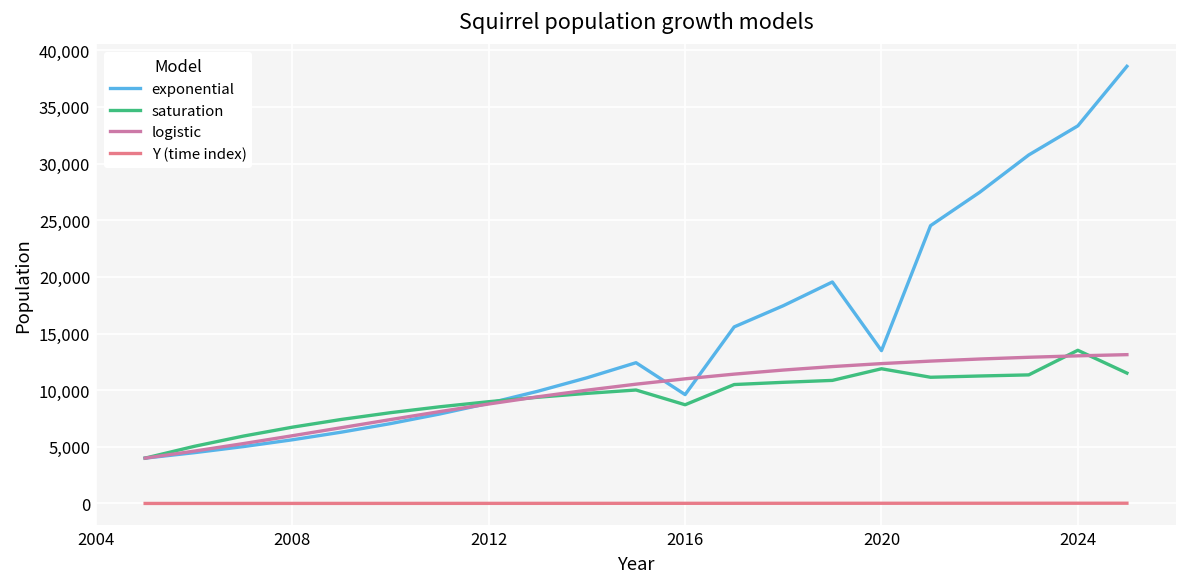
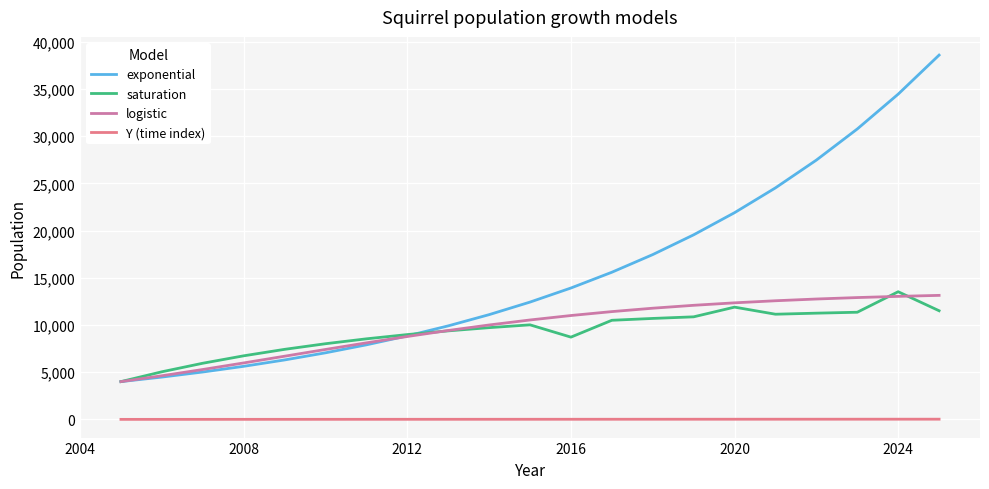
exponential, 2016: 10,000 -> 14,000
exponential, 2020: 13,000 -> 22,000
exponential, 2024: 33,000 -> 34,000
